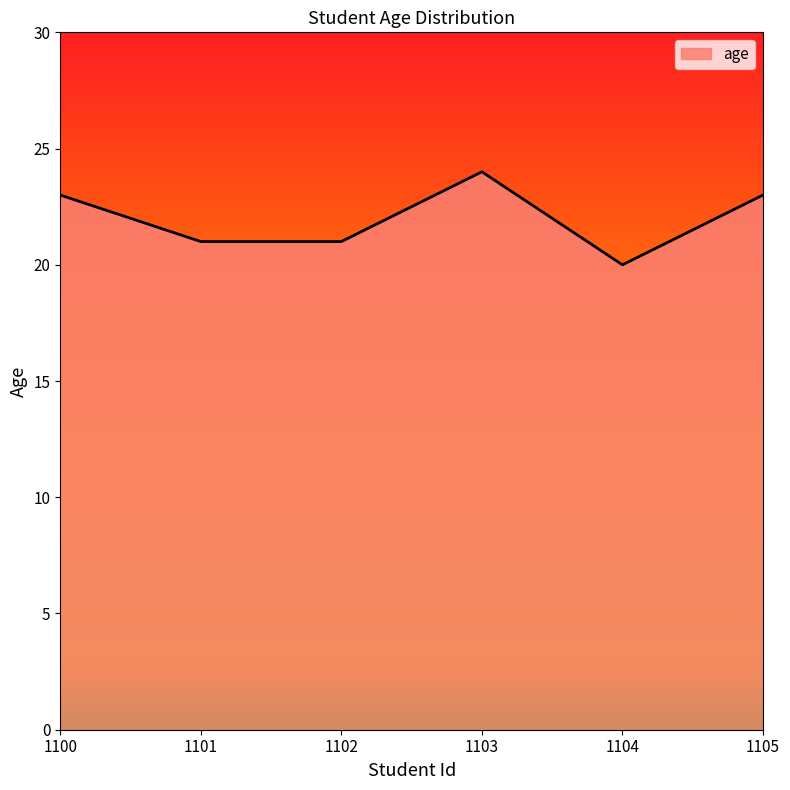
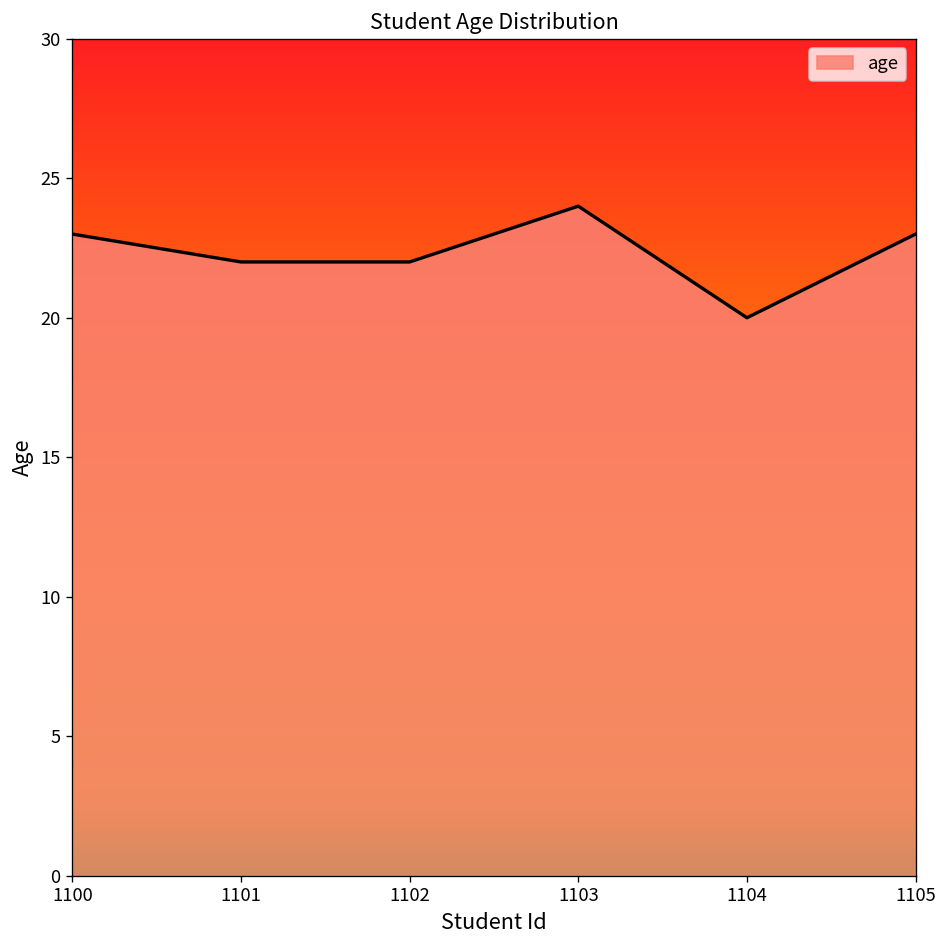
1101: 21 -> 22
1102: 21 -> 22
